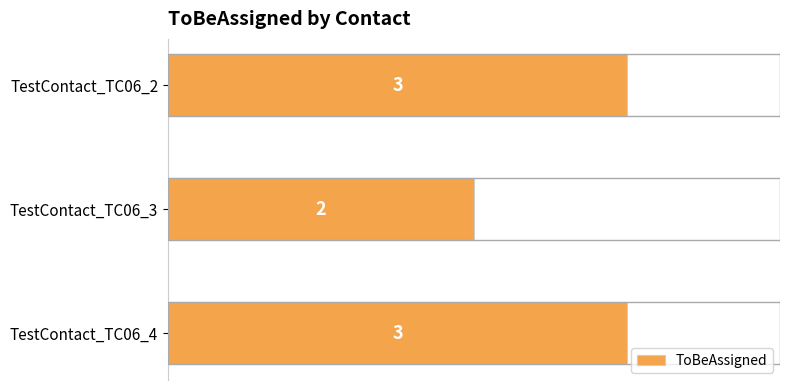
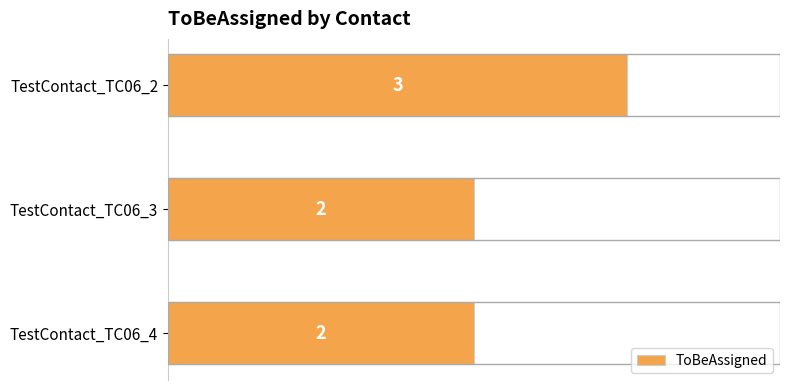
TestContact_TC06_4: 3 -> 2
